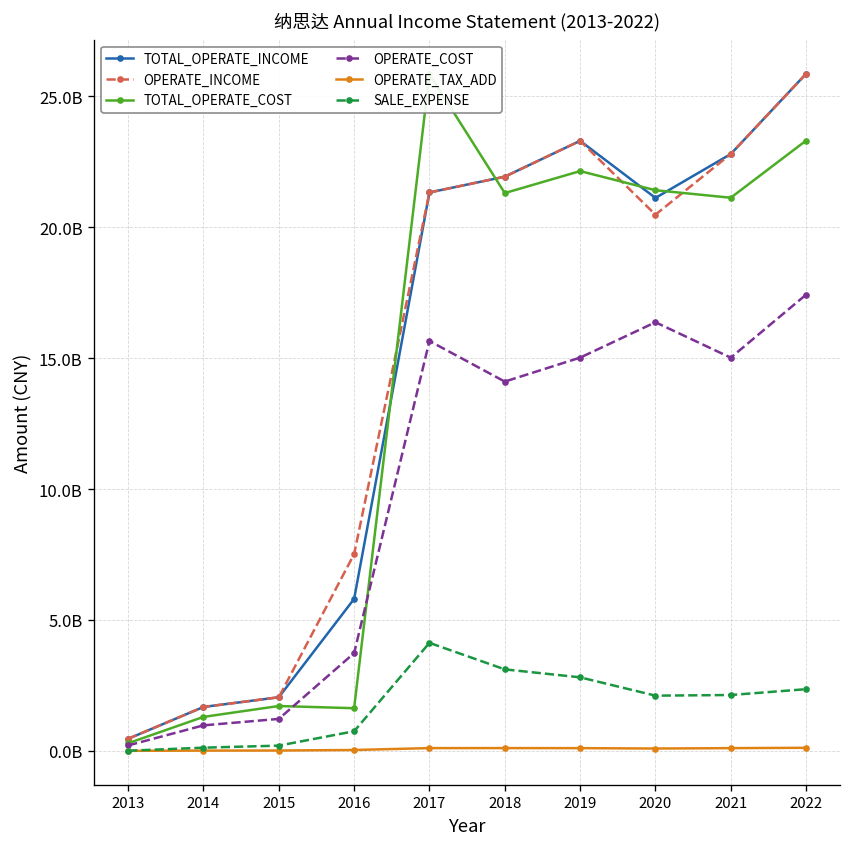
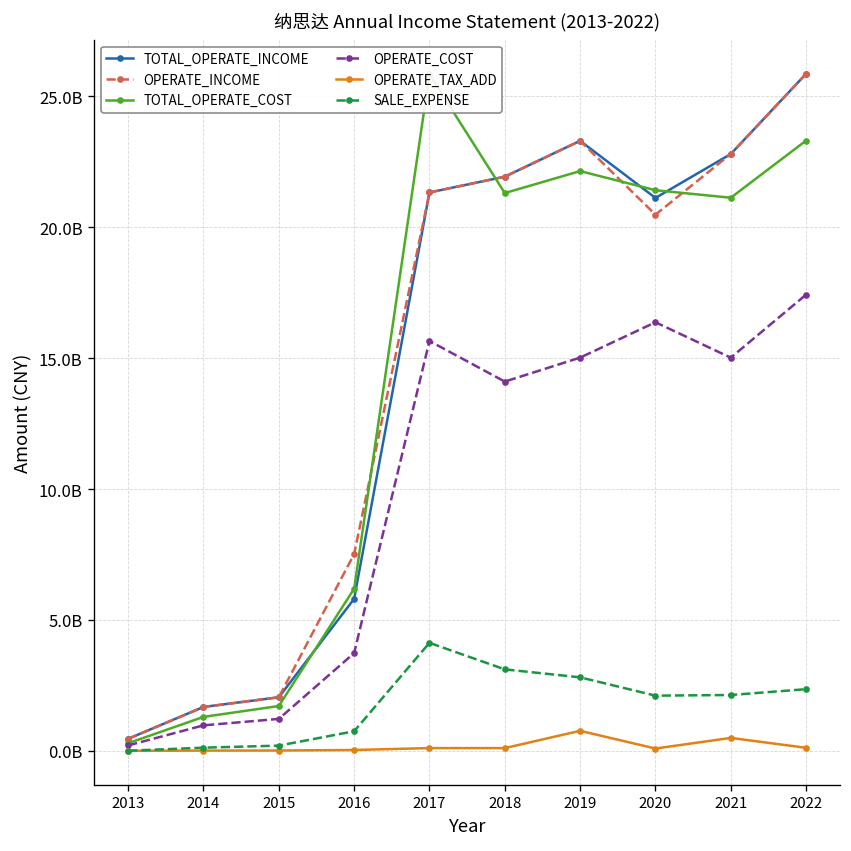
TOTAL_OPERATE_COST, 2016: 1600000000 -> 6200000000
OPERATE_TAX_ADD, 2019: 100000000 -> 800000000
OPERATE_TAX_ADD, 2021: 100000000 -> 500000000
